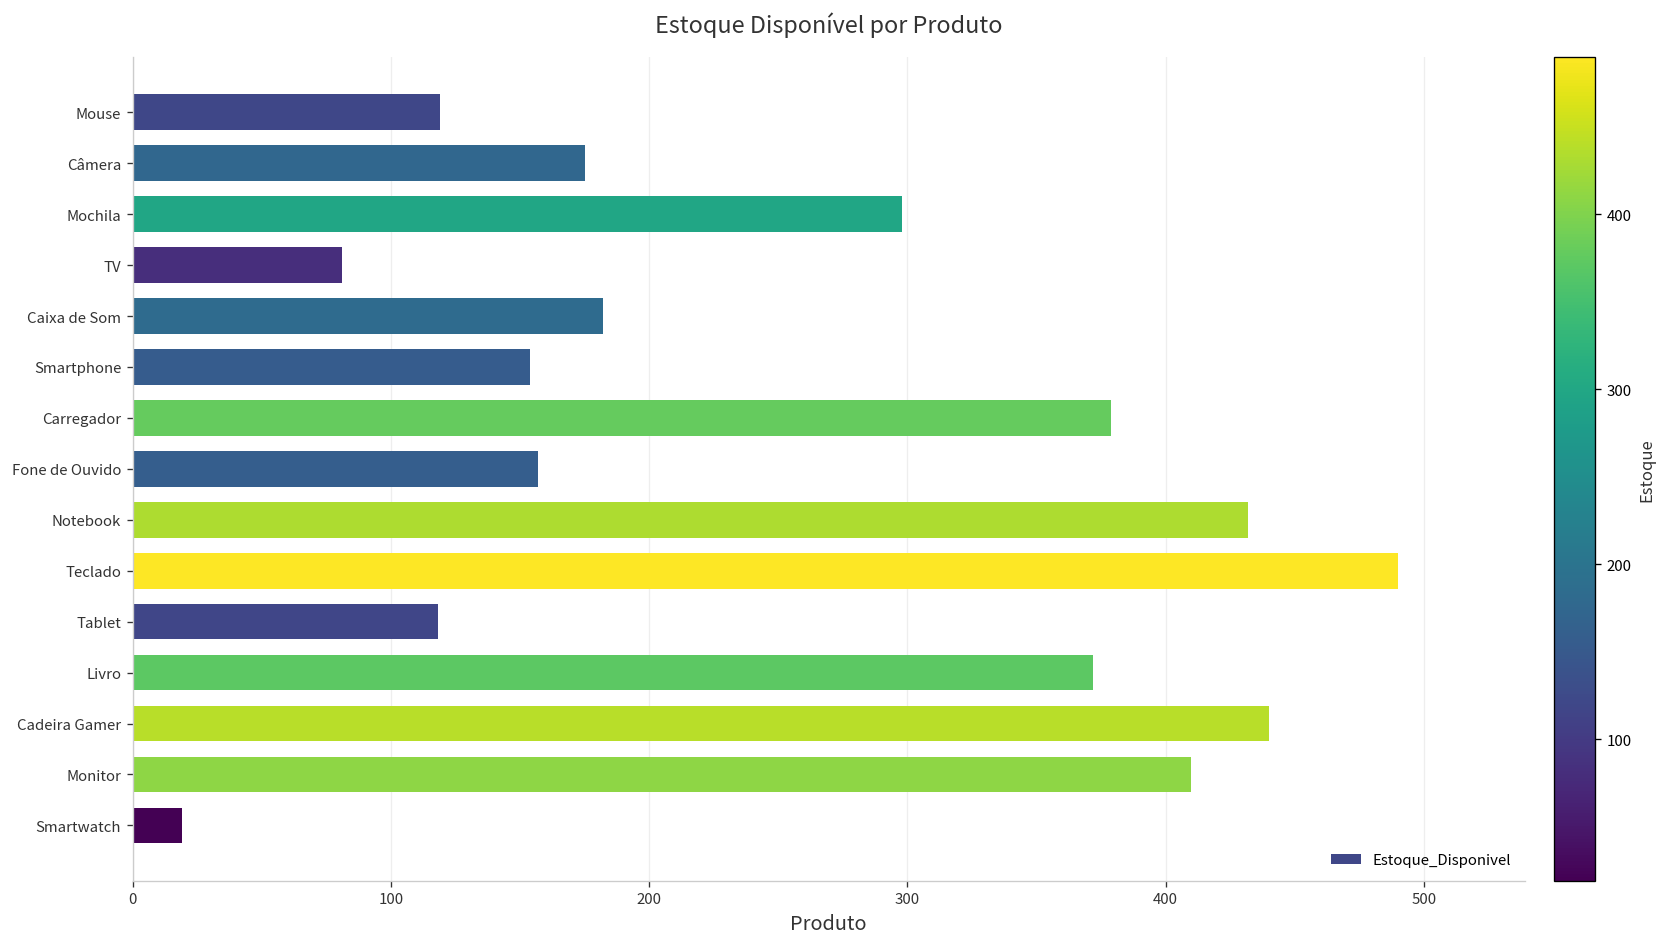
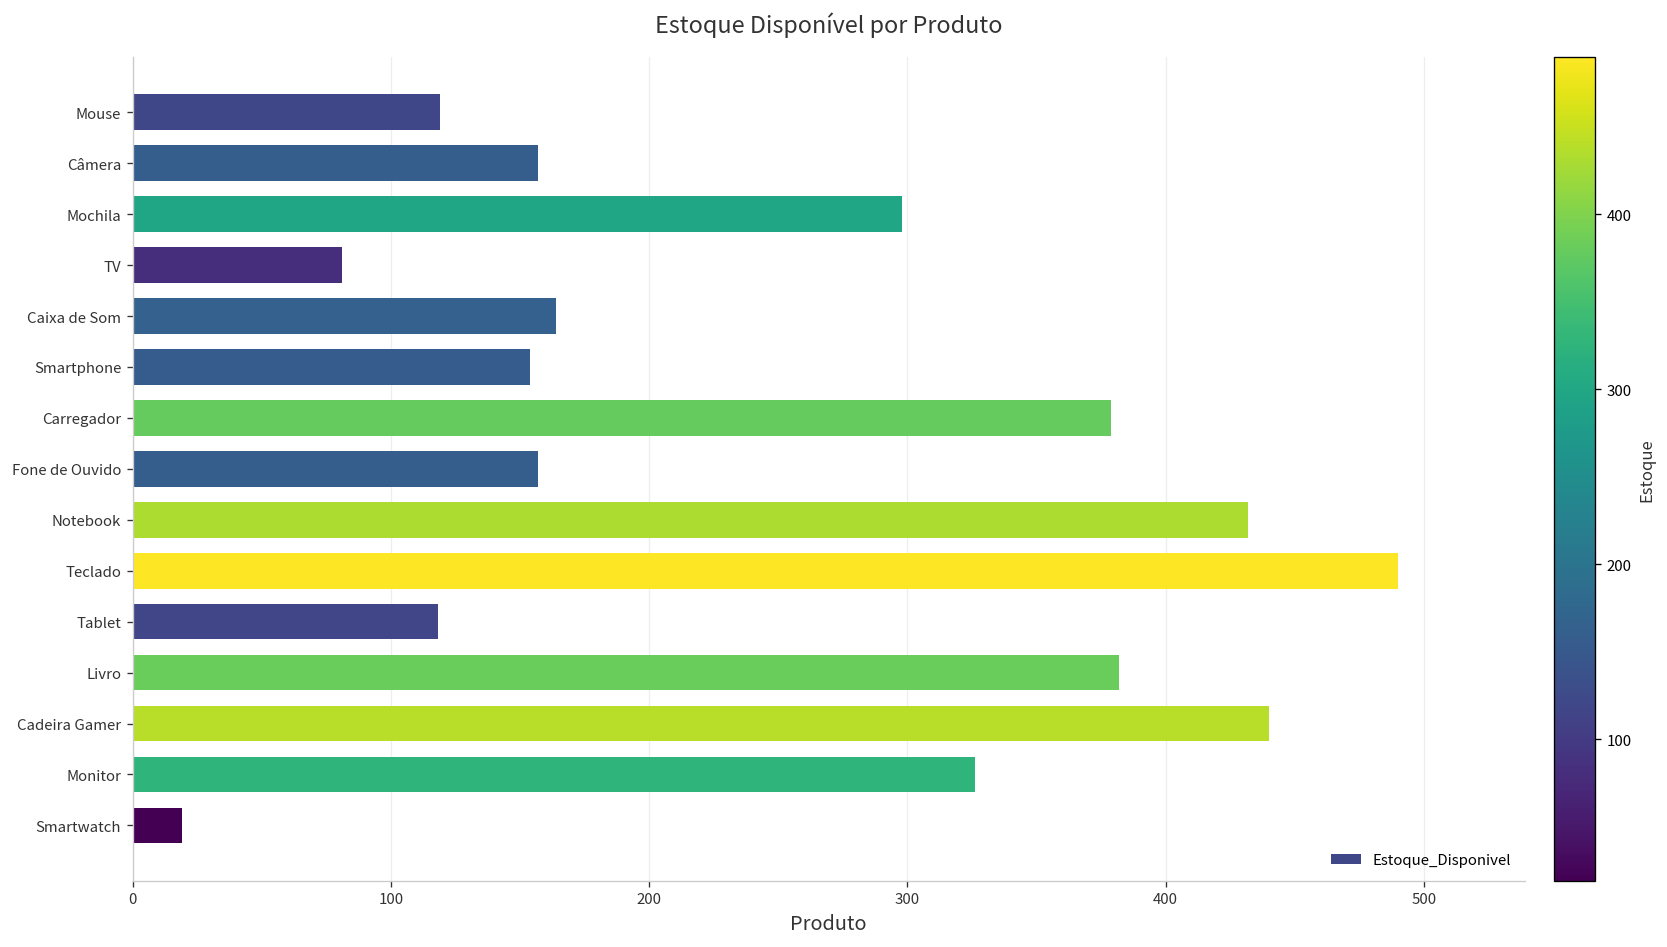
Câmera: 175 -> 157
Caixa de Som: 182 -> 164
Livro: 372 -> 382
Monitor: 410 -> 326
